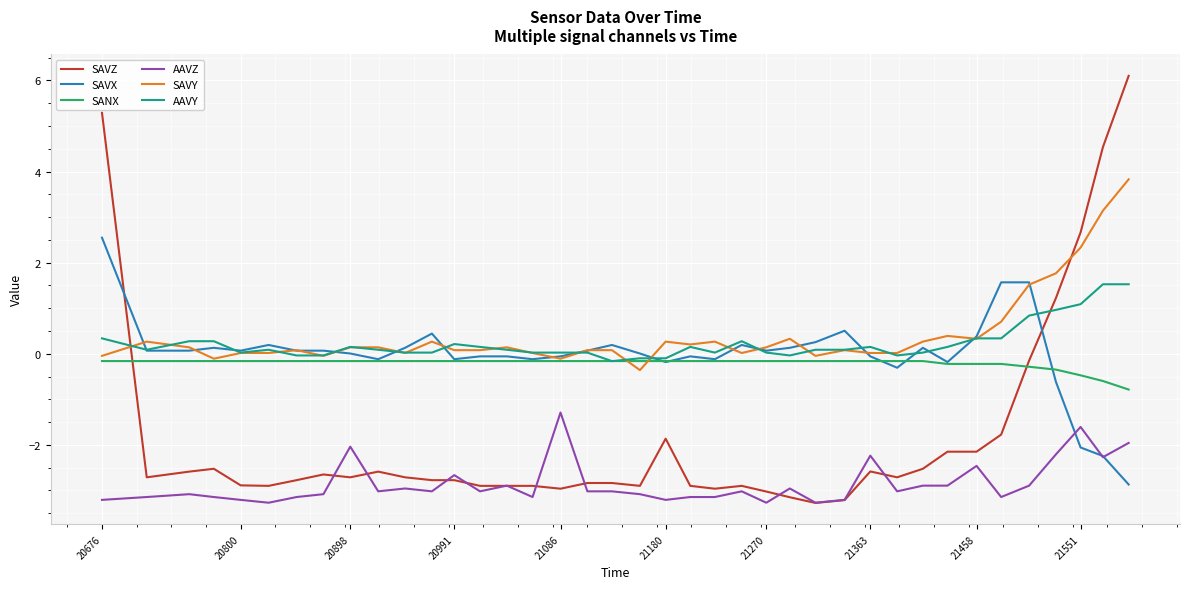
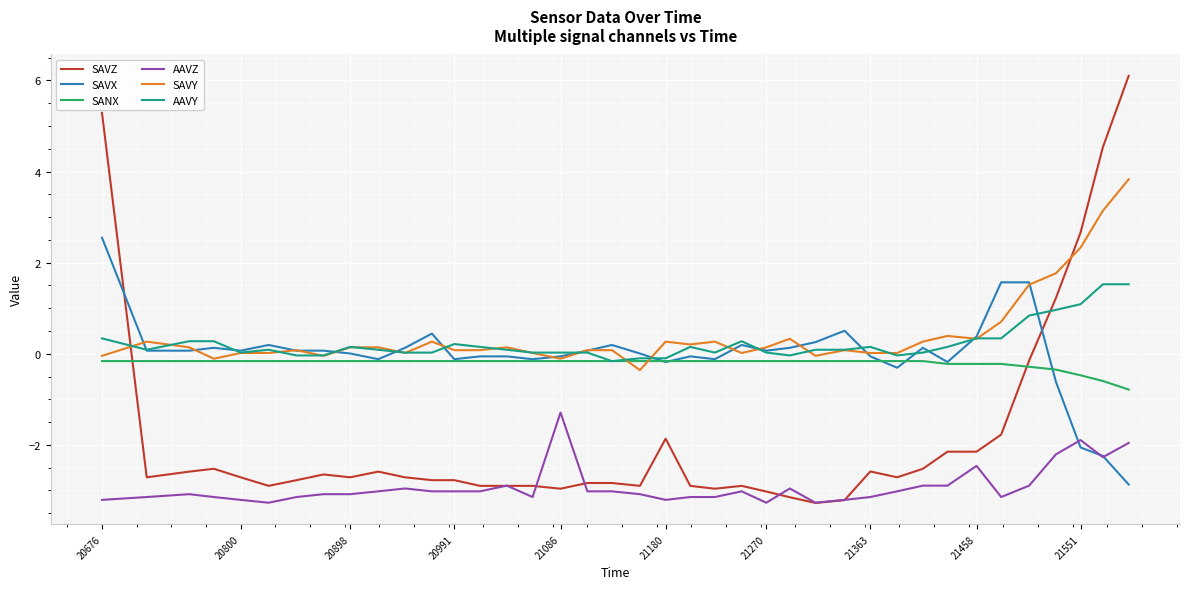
SAVZ, 20800: -2.9 -> -2.7
AAVZ, 20898: -2.0 -> -3.1
AAVZ, 20991: -2.7 -> -3.0
AAVZ, 21363: -2.2 -> -3.1
AAVZ, 21551: -1.6 -> -1.9
